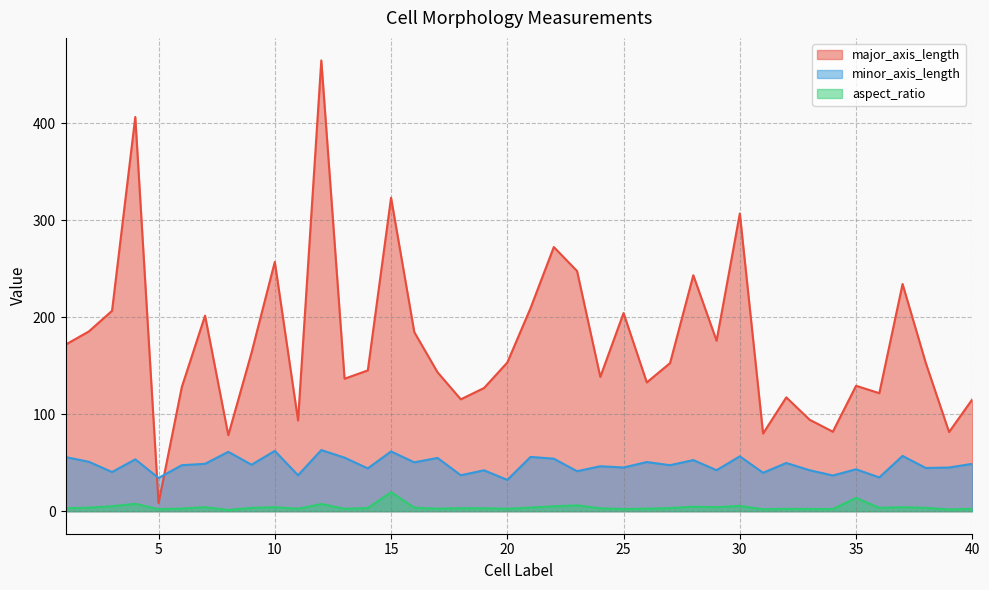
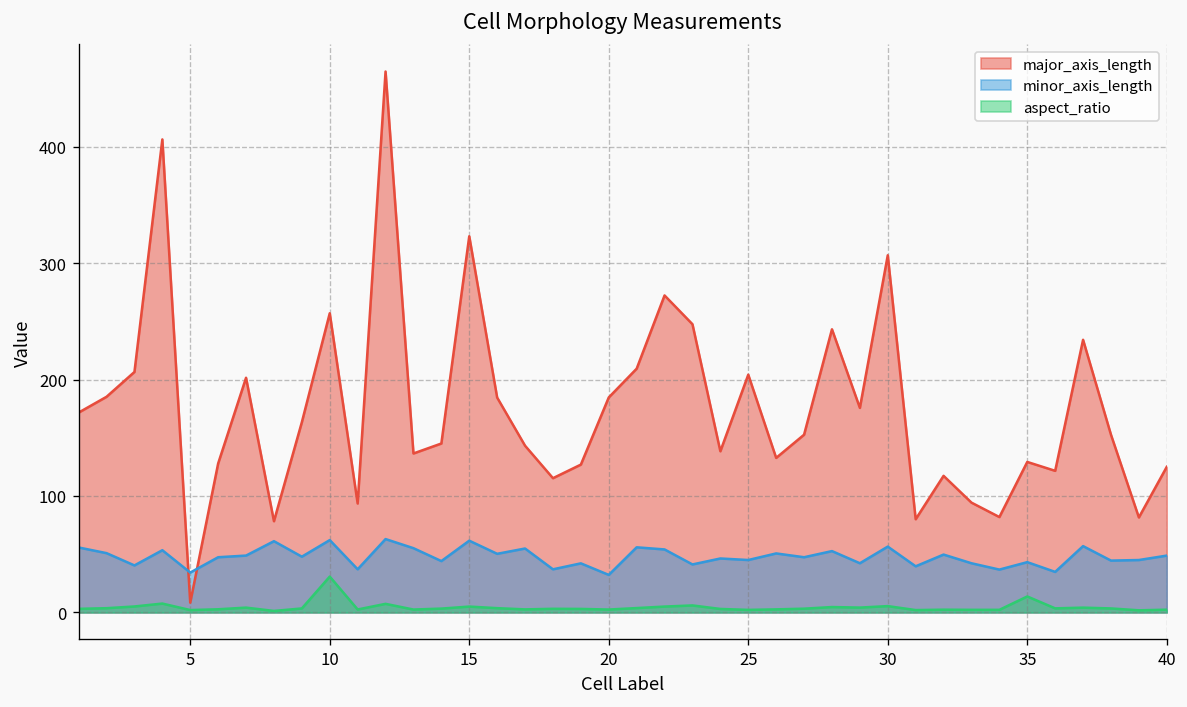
aspect_ratio, 10: 0 -> 30
aspect_ratio, 15: 20 -> 10
major_axis_length, 20: 150 -> 180
major_axis_length, 40: 120 -> 130
